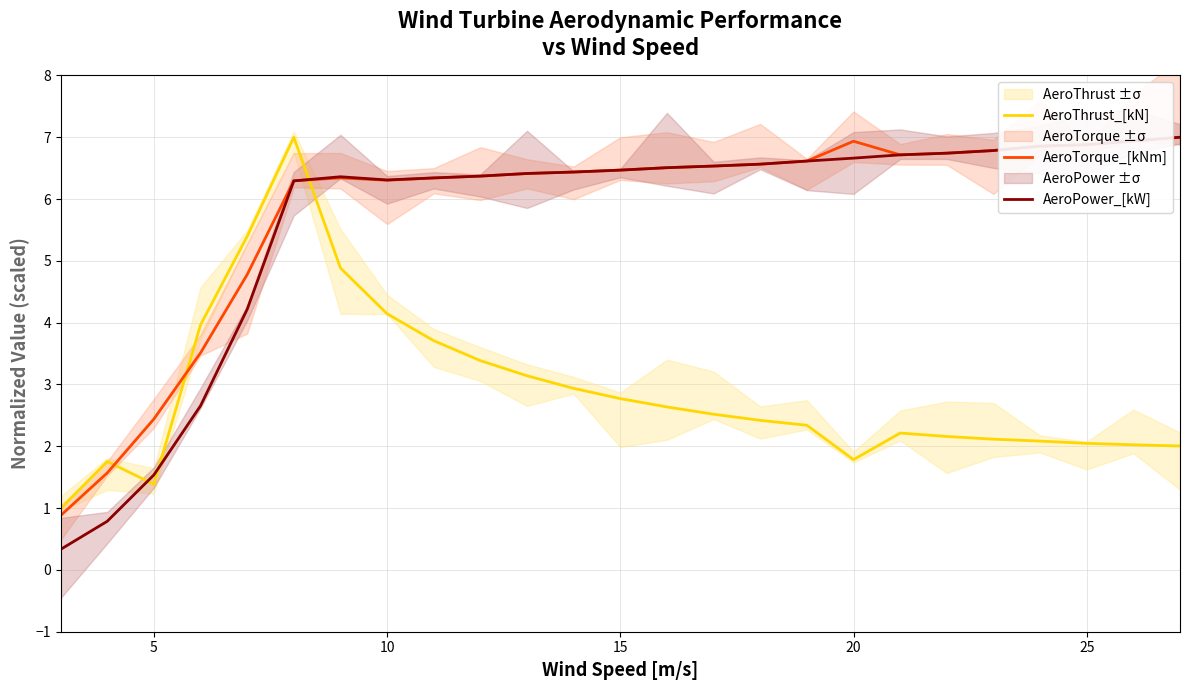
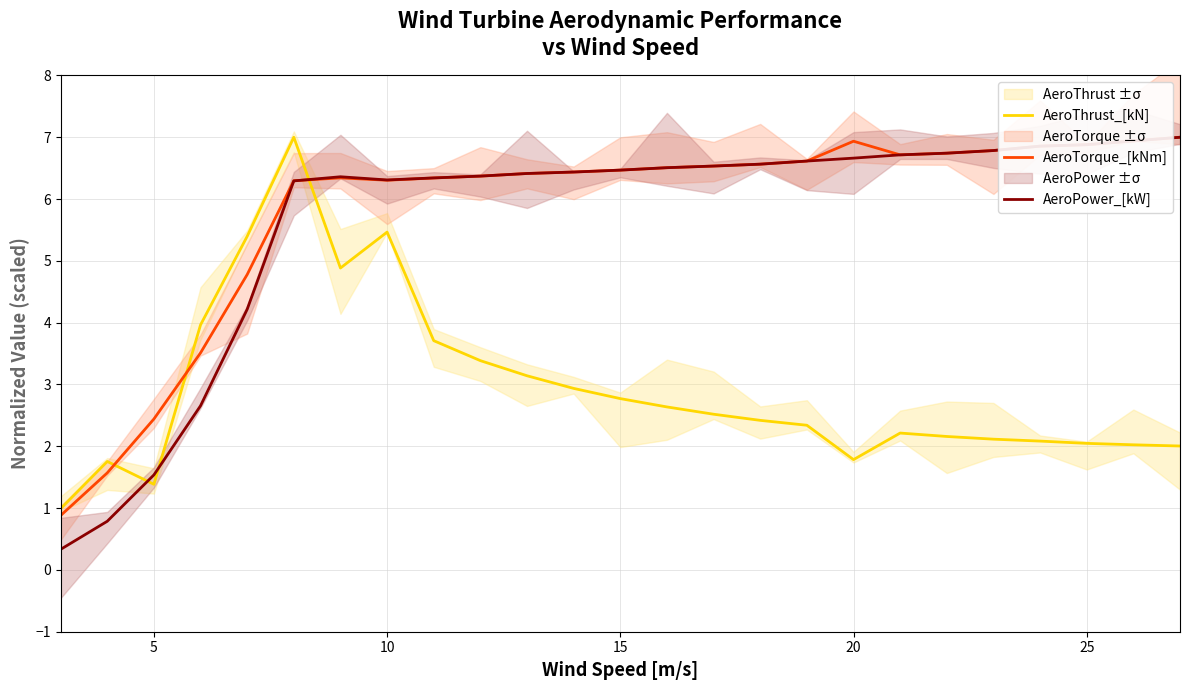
AeroThrust_[kN], 10: 4.1 -> 5.5
